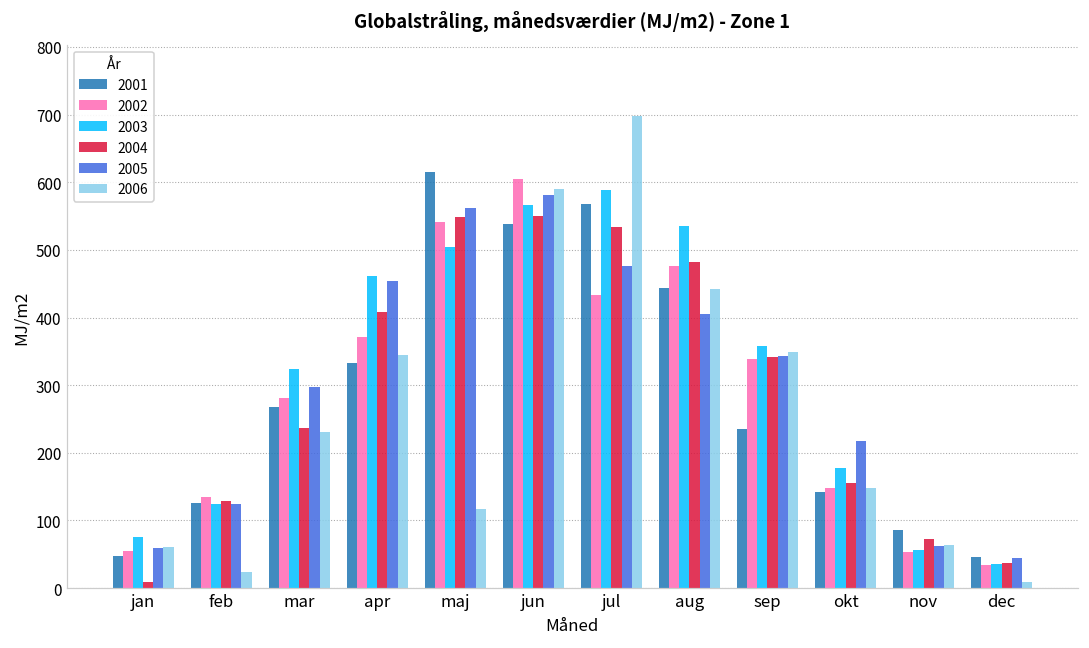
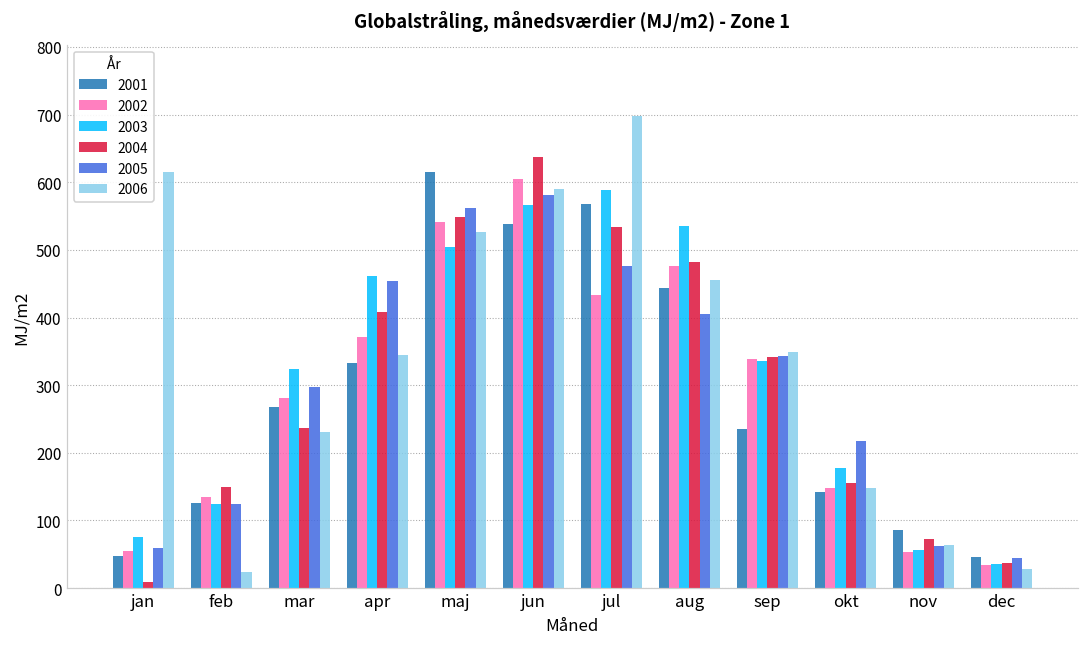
2006, jan: 60 -> 610
2004, feb: 130 -> 150
2006, maj: 120 -> 530
2004, jun: 550 -> 640
2006, aug: 440 -> 460
2003, sep: 360 -> 340
2006, dec: 10 -> 30
